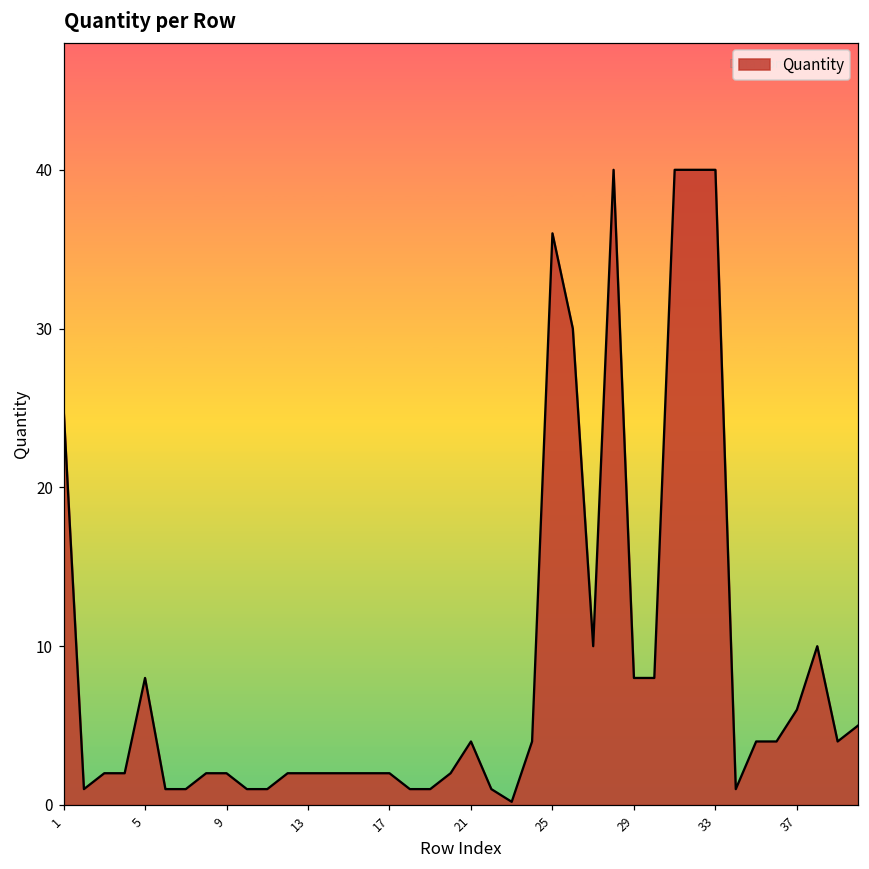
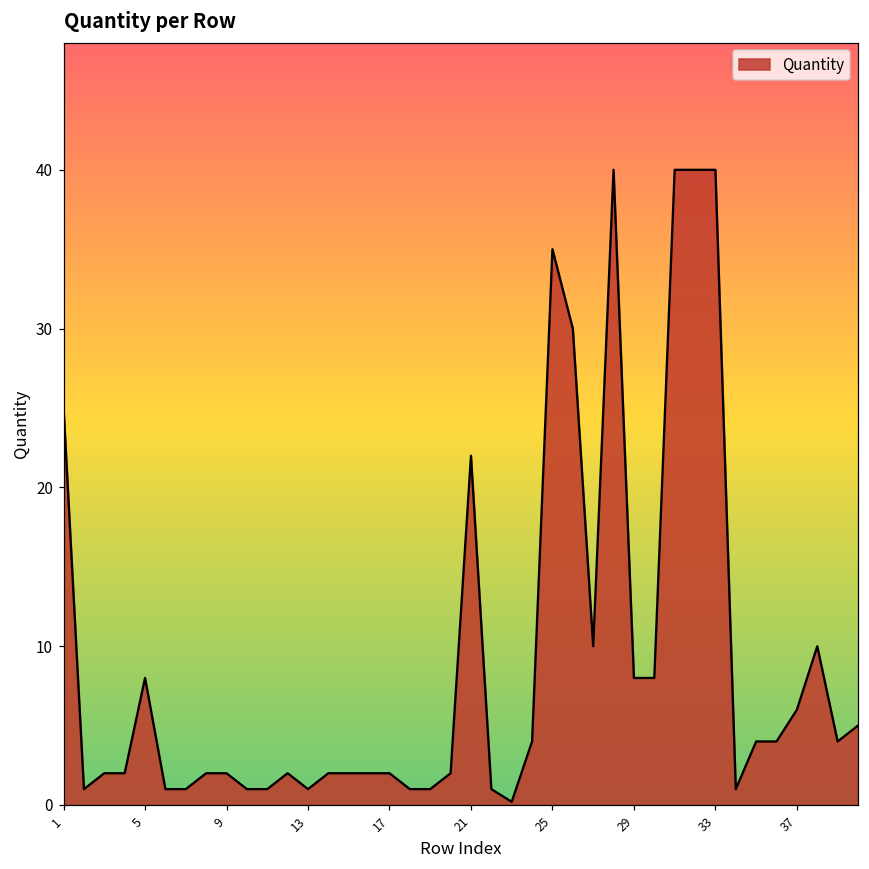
13: 2 -> 1
21: 4 -> 22
25: 36 -> 35
